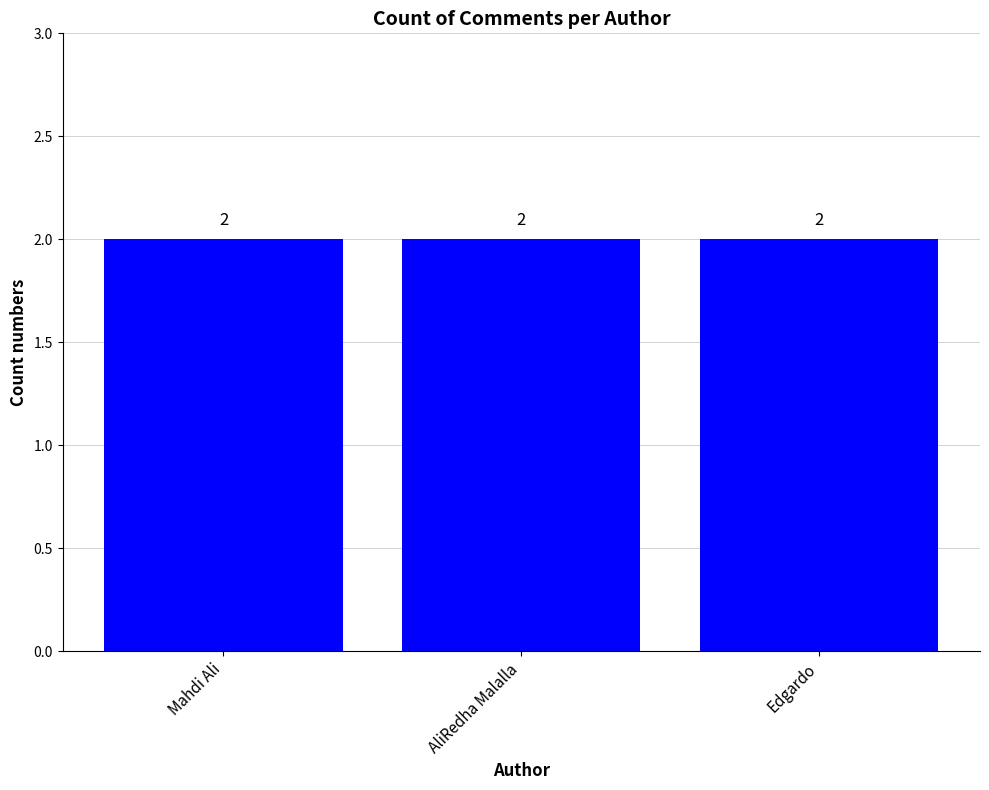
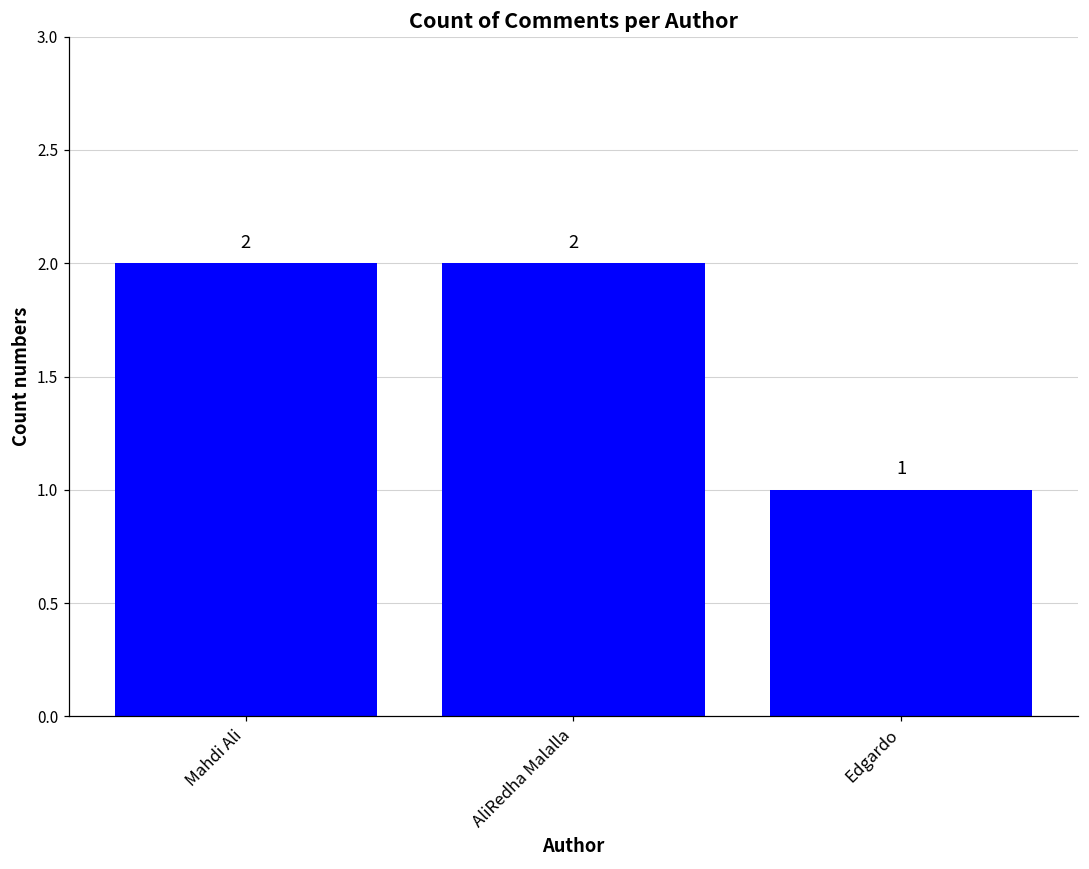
Edgardo: 2 -> 1
